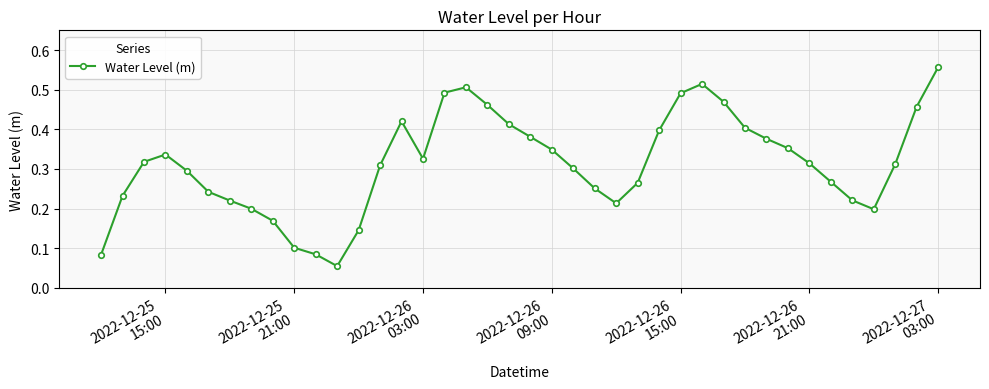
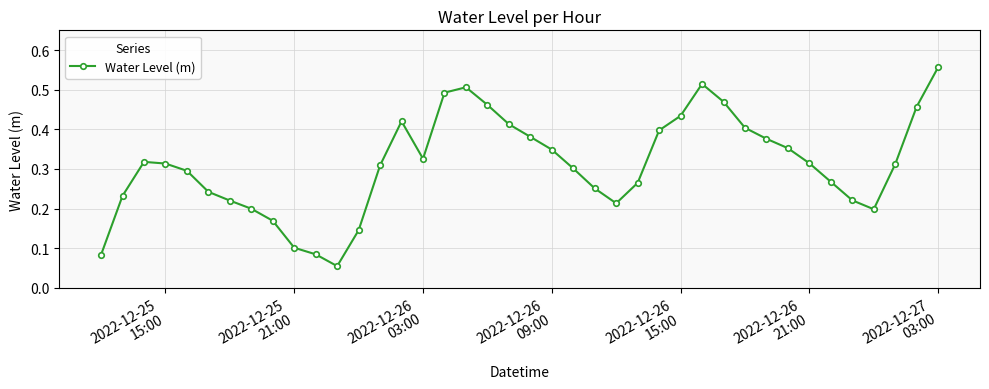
2022-12-25 15:00: 0.34 -> 0.31
2022-12-26 15:00: 0.49 -> 0.43
